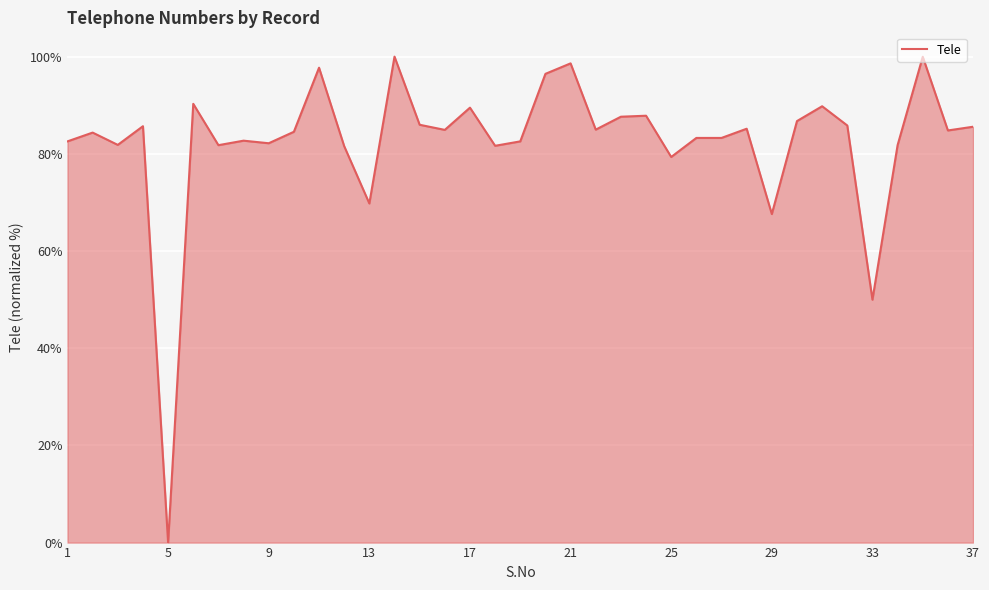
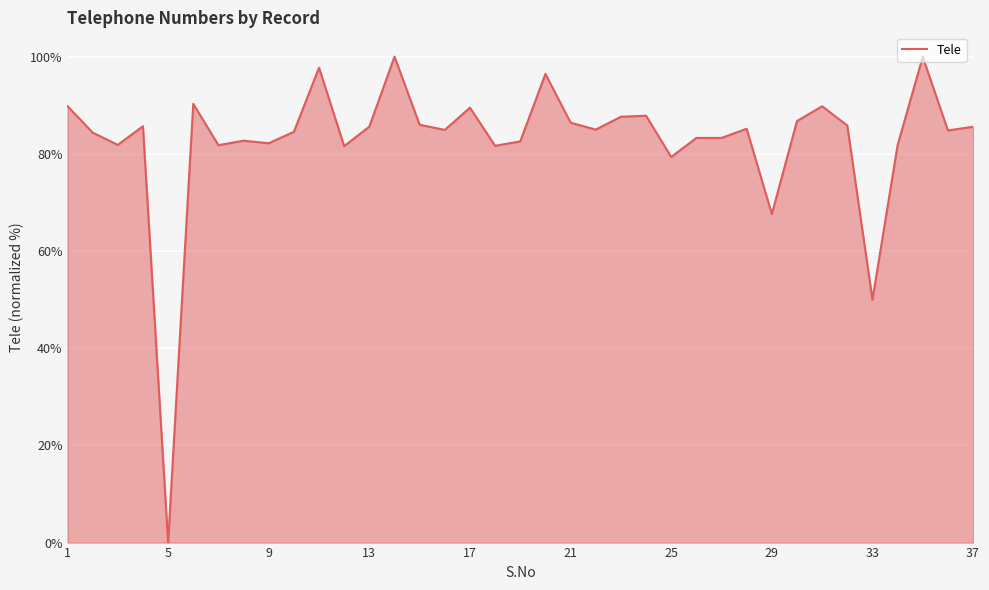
1: 83% -> 90%
13: 70% -> 86%
21: 99% -> 86%
